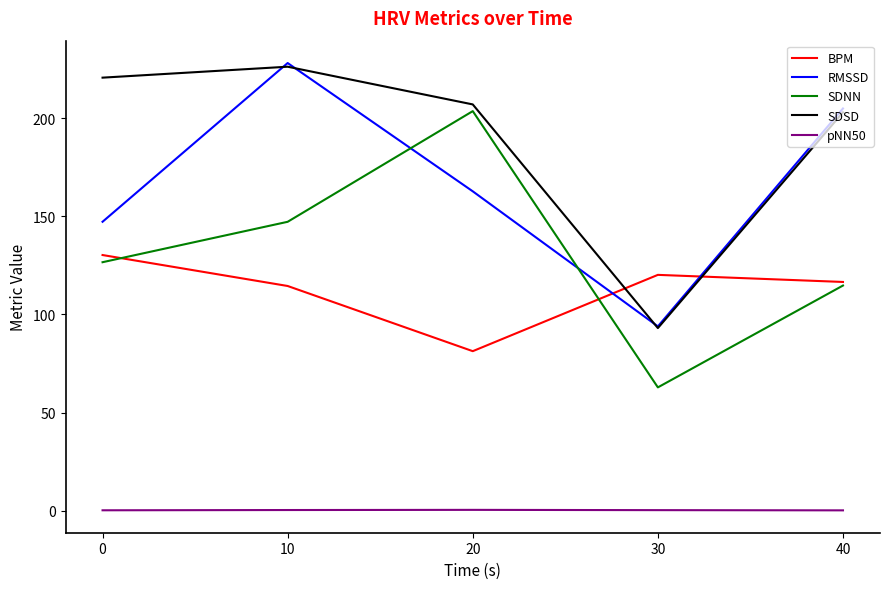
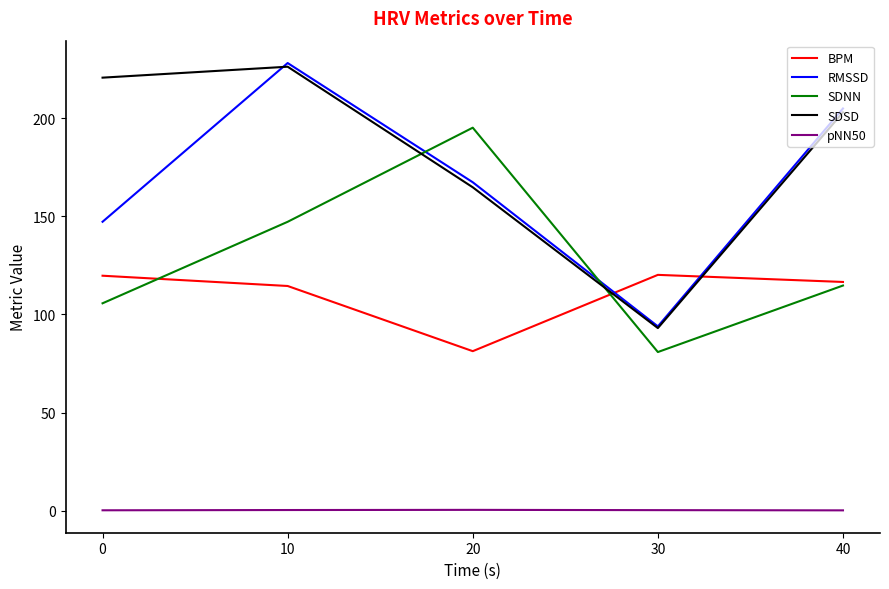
BPM, 0: 130 -> 120
SDNN, 0: 127 -> 106
RMSSD, 20: 163 -> 167
SDNN, 20: 204 -> 195
SDSD, 20: 207 -> 165
SDNN, 30: 63 -> 81
